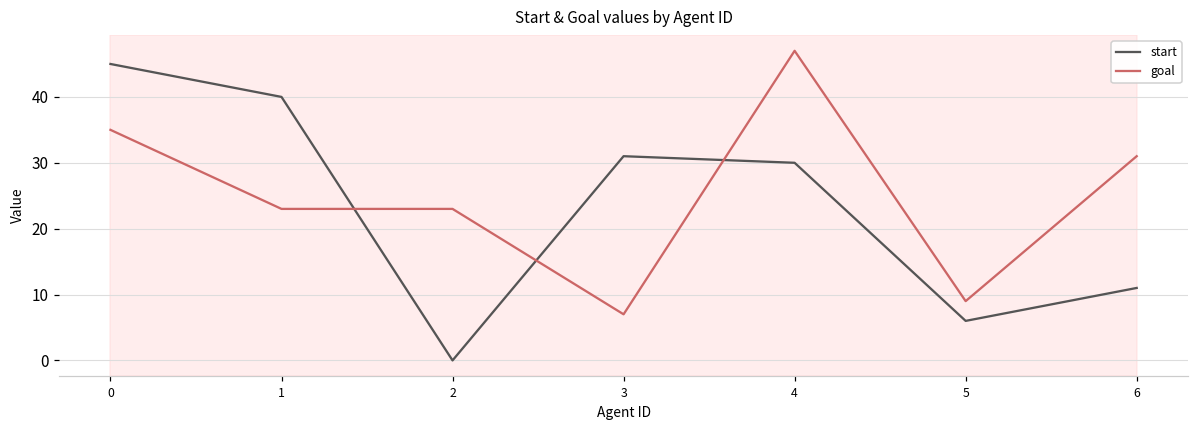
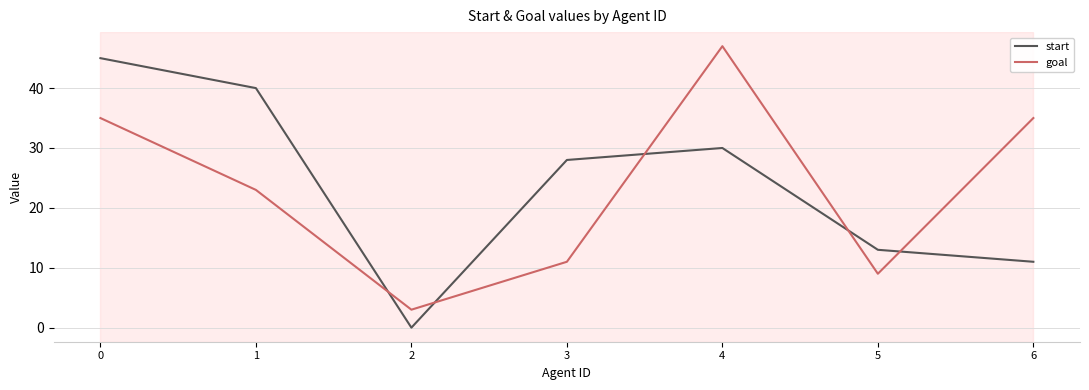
goal, 2: 23 -> 3
start, 3: 31 -> 28
goal, 3: 7 -> 11
start, 5: 6 -> 13
goal, 6: 31 -> 35
